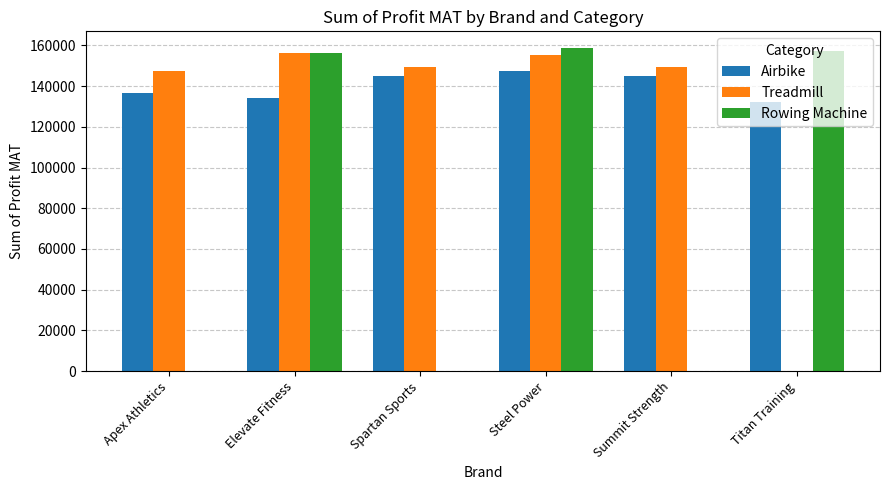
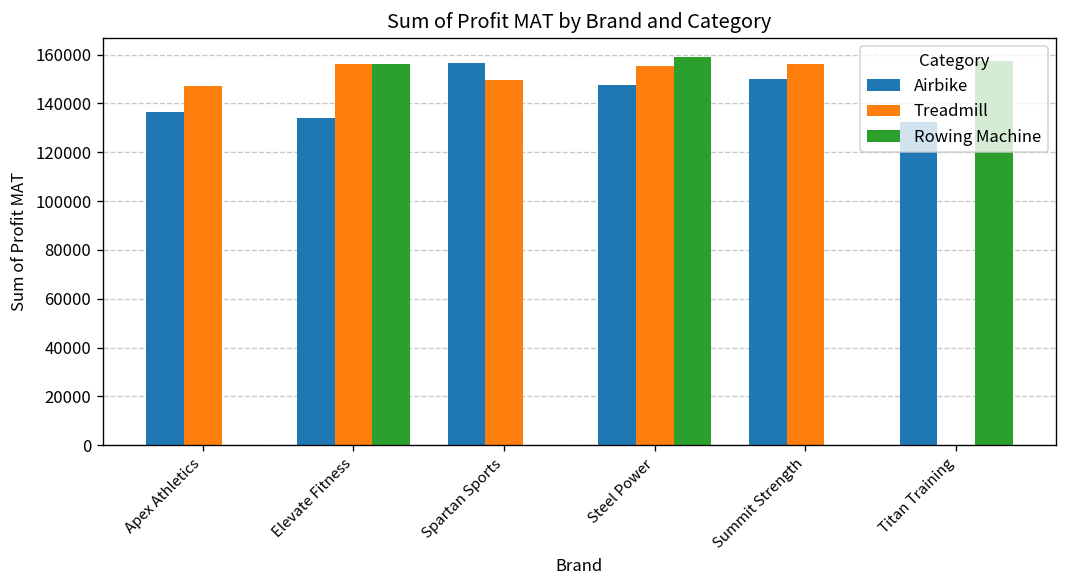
Airbike, Spartan Sports: 145000 -> 156000
Airbike, Summit Strength: 145000 -> 150000
Treadmill, Summit Strength: 150000 -> 156000
